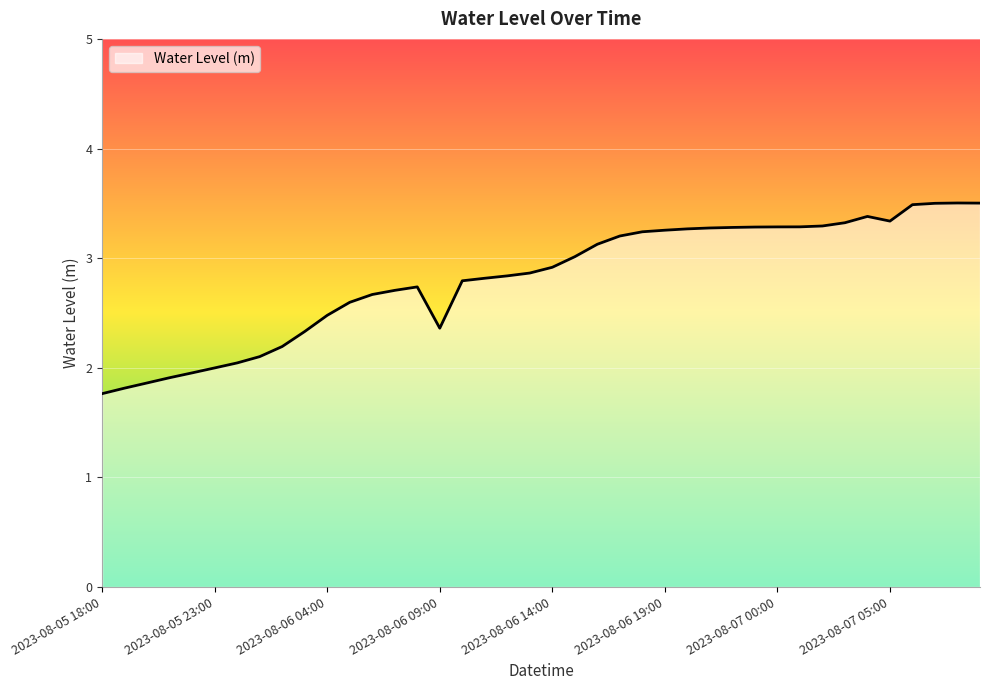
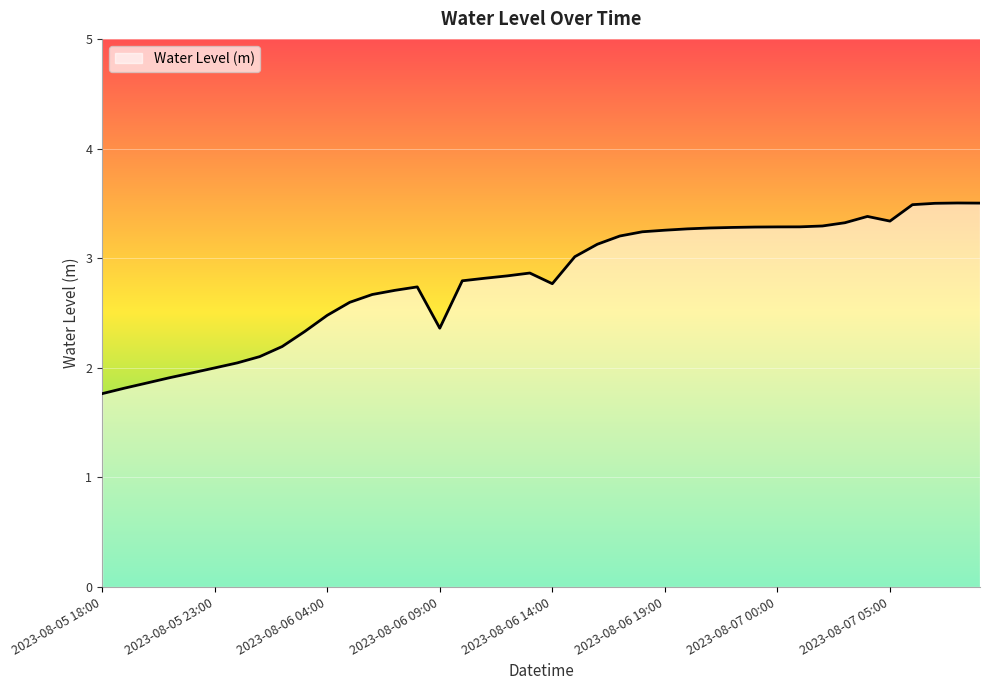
2023-08-06 14:00: 2.92 -> 2.77
